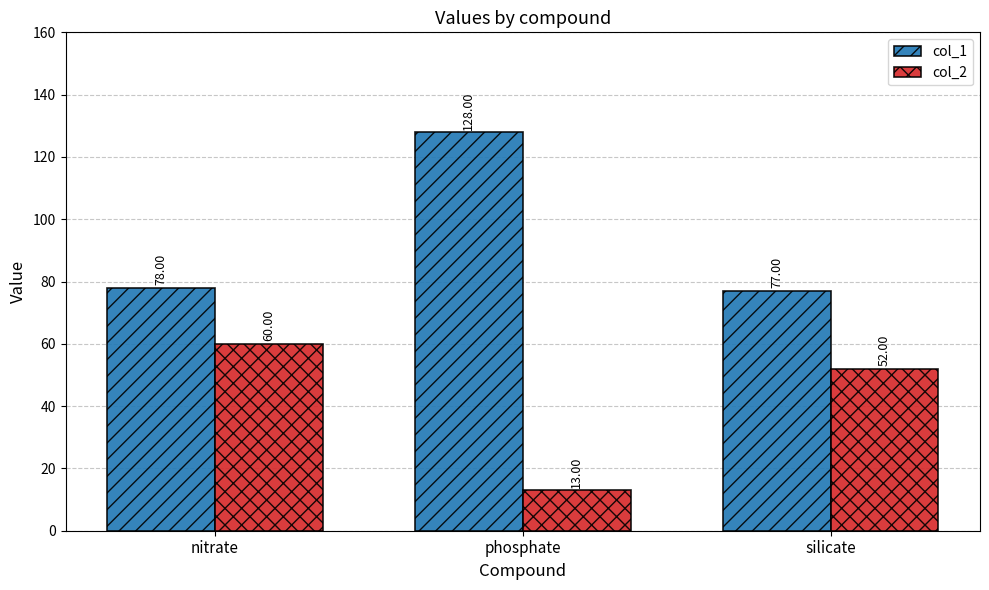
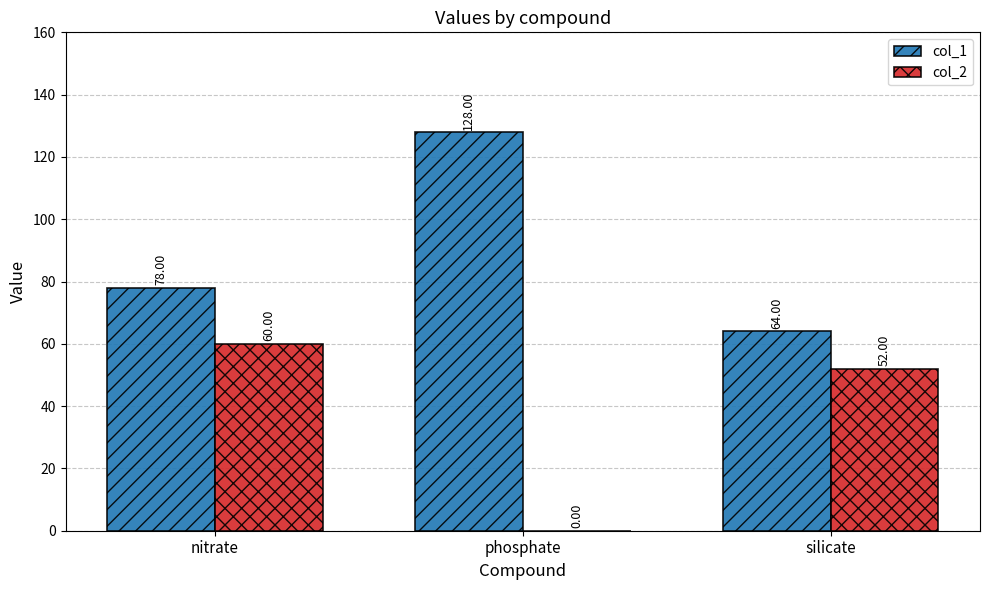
col_2, phosphate: 13.00 -> 0.00
col_1, silicate: 77.00 -> 64.00
